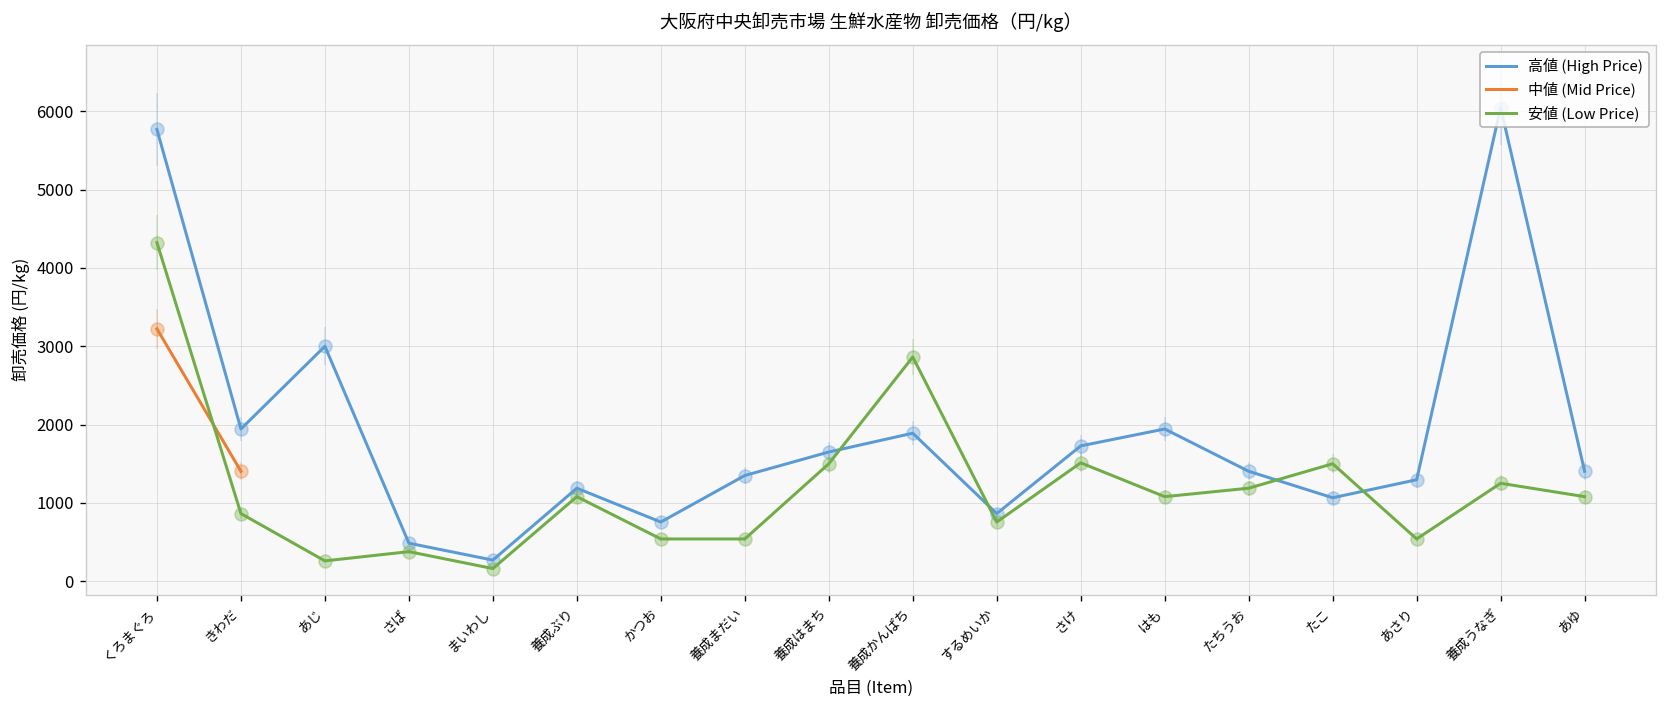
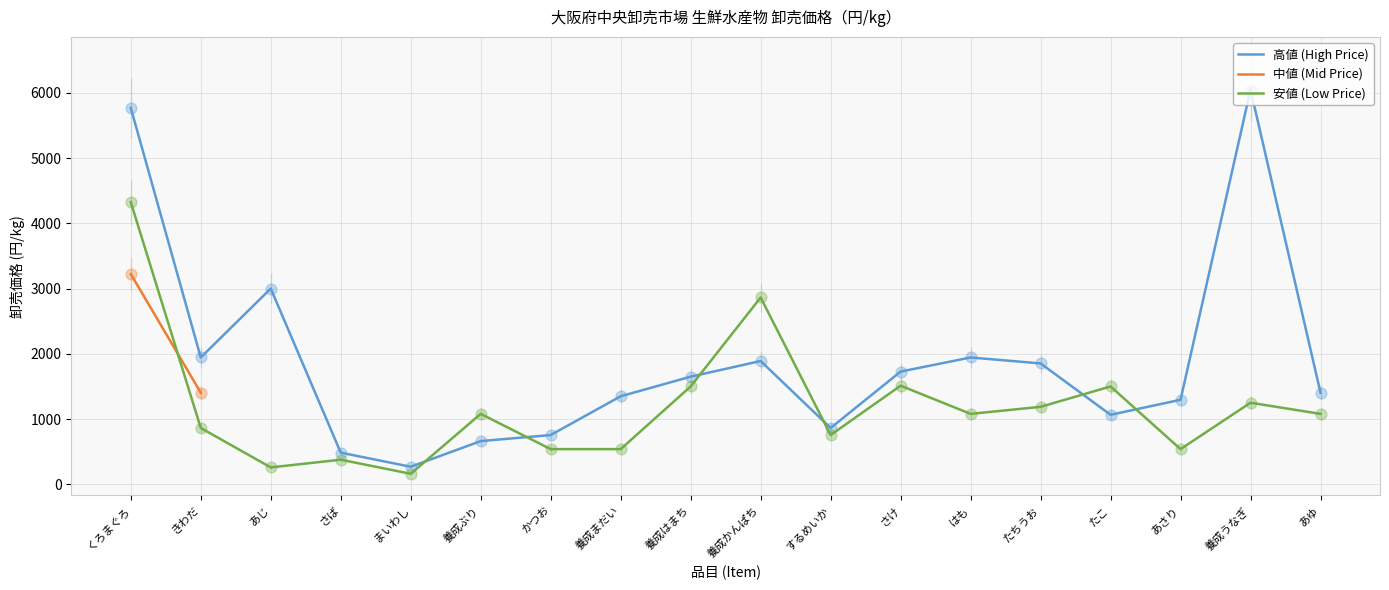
高値 (High Price), 養成ぶり: 1200 -> 700
高値 (High Price), たちうお: 1400 -> 1900
